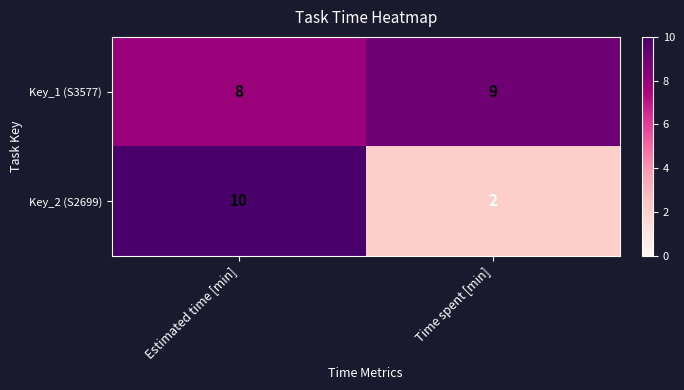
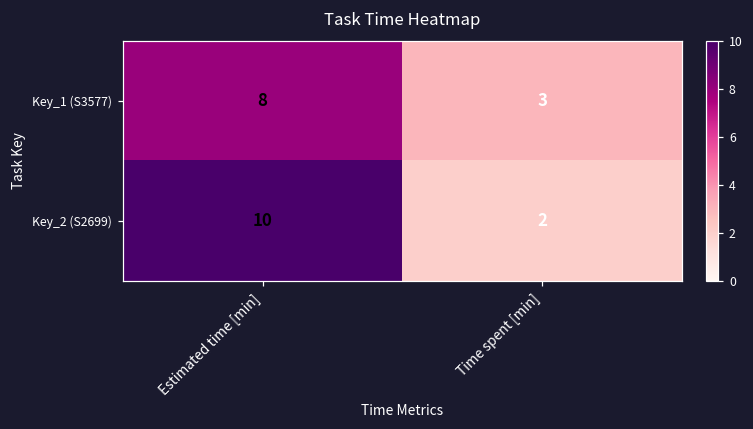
Key_1 (S3577), Time spent [min]: 9 -> 3
